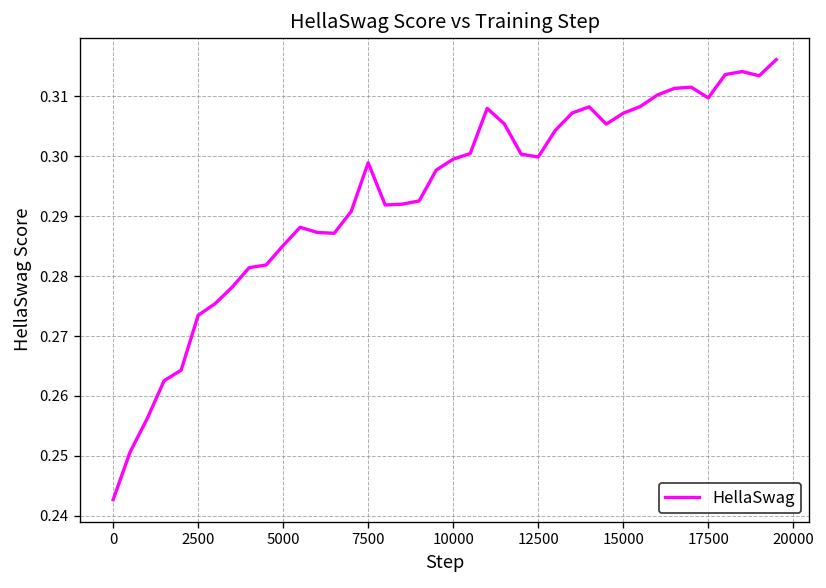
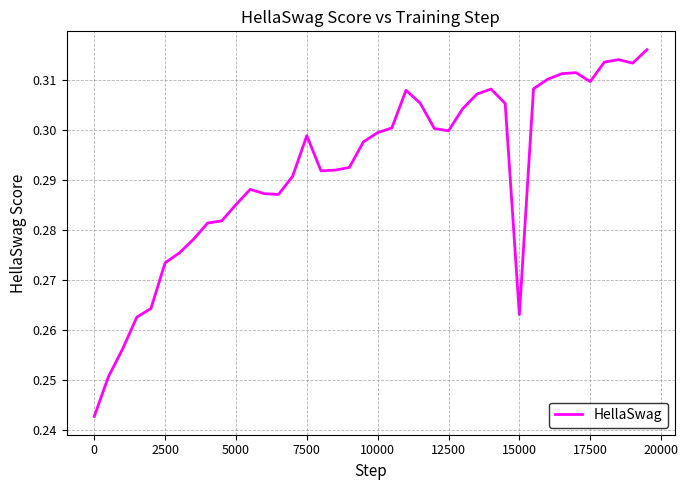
15000: 0.307 -> 0.263
